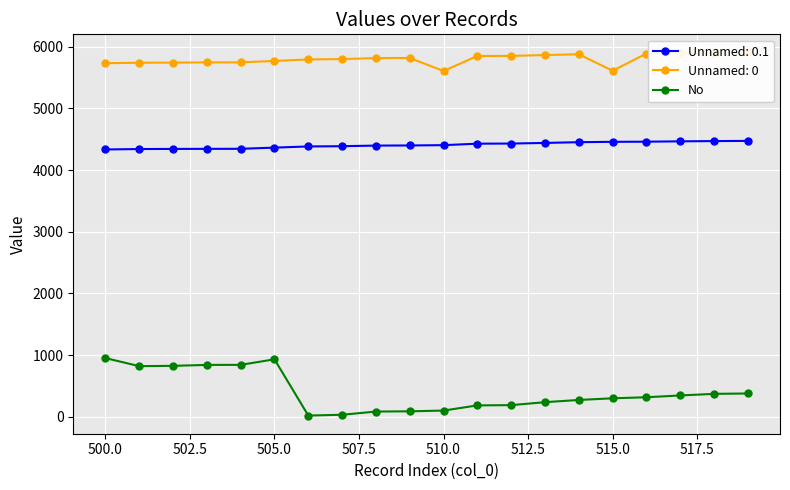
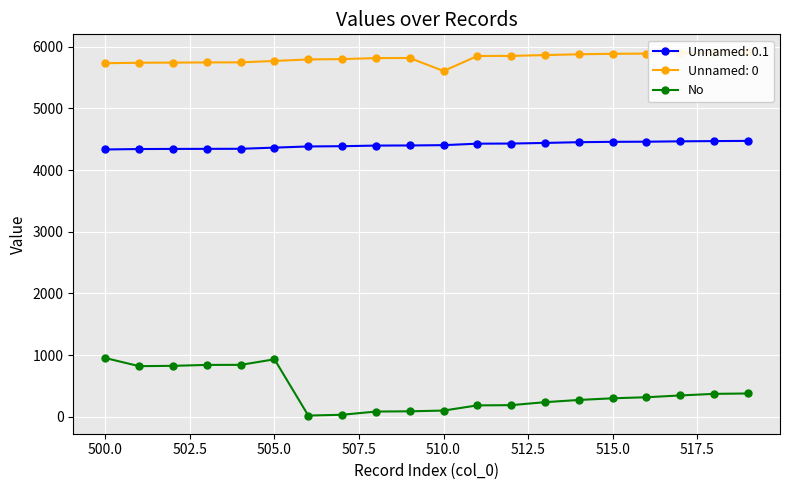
Unnamed: 0, 515.0: 5600 -> 5900
